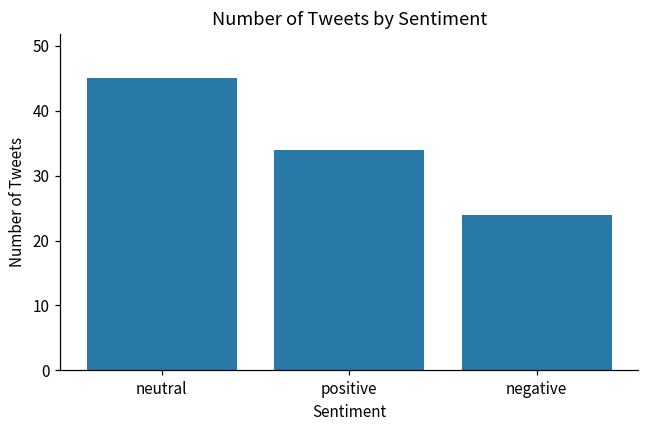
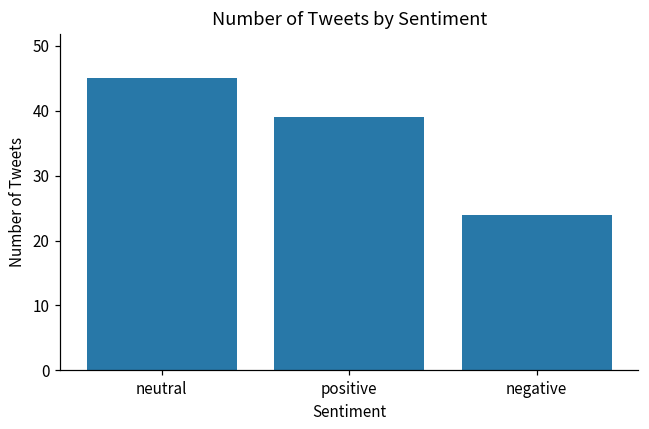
positive: 34 -> 39
